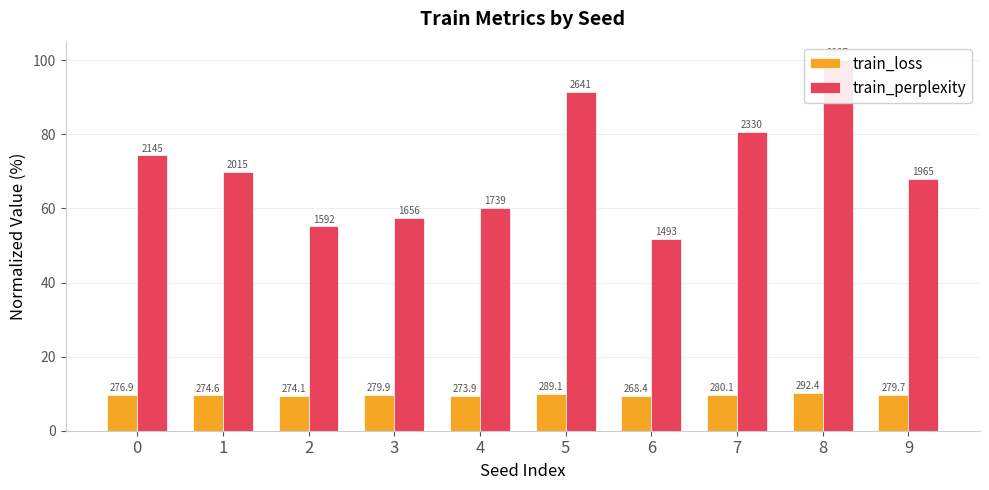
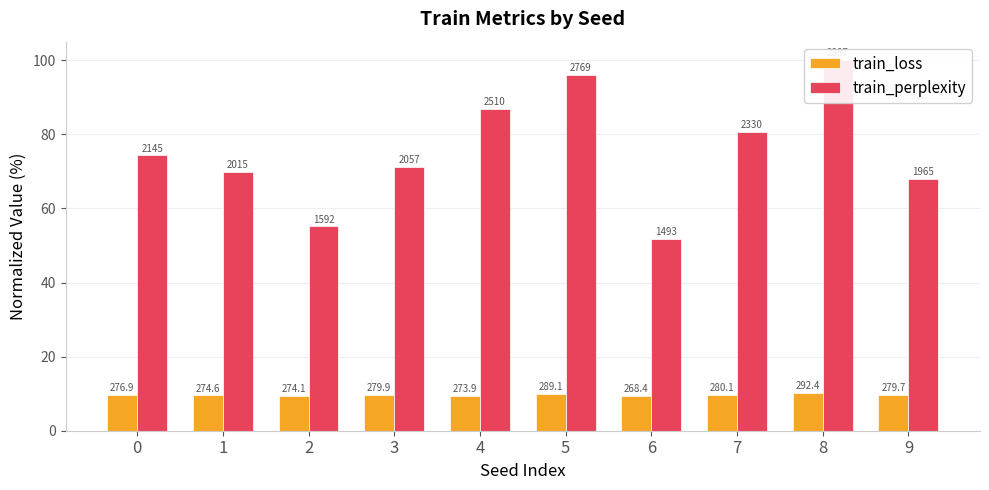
train_perplexity, 3: 1656 -> 2057
train_perplexity, 4: 1739 -> 2510
train_perplexity, 5: 2641 -> 2769
